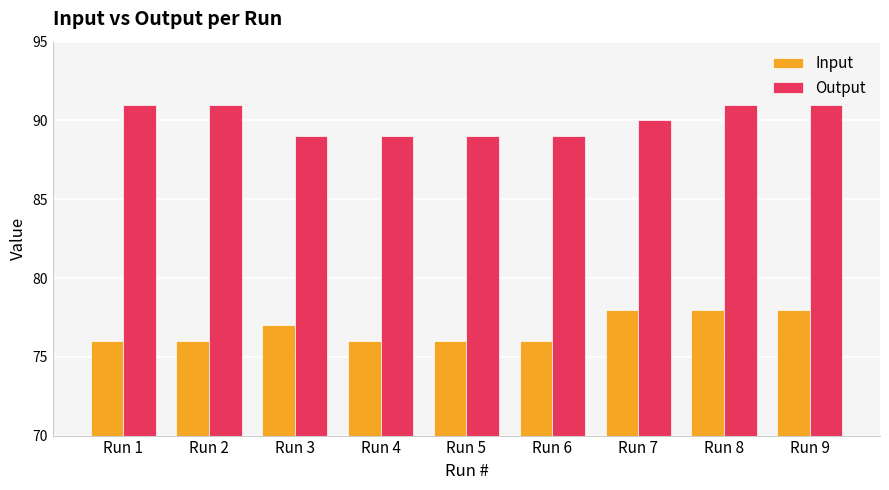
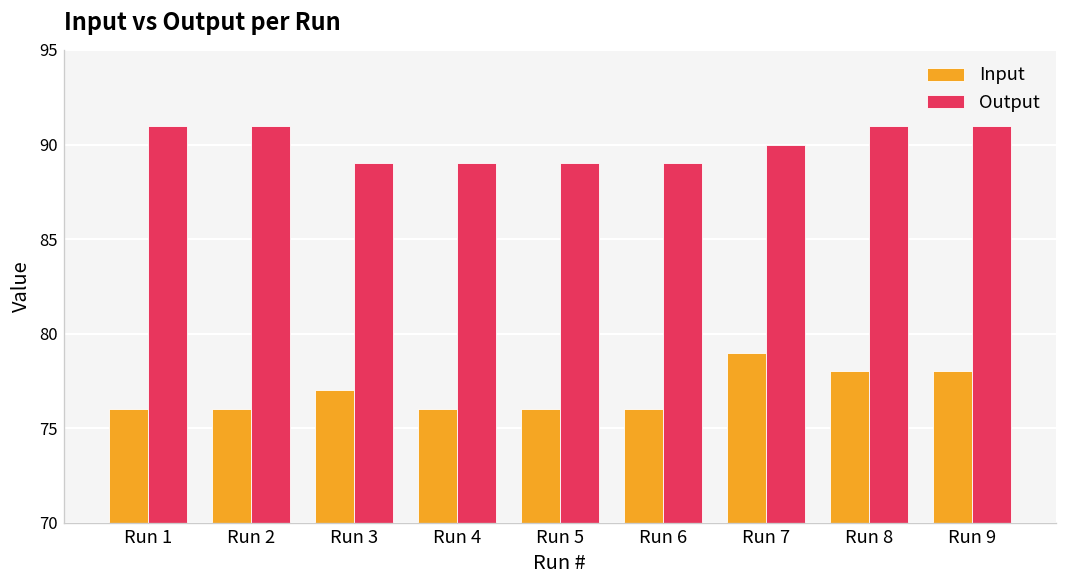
Input, Run 7: 78 -> 79
